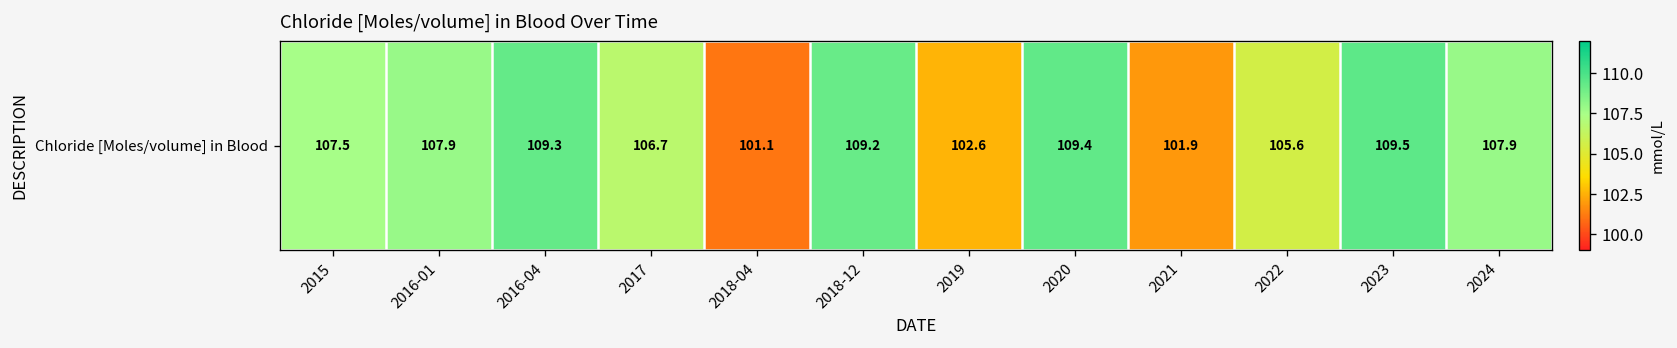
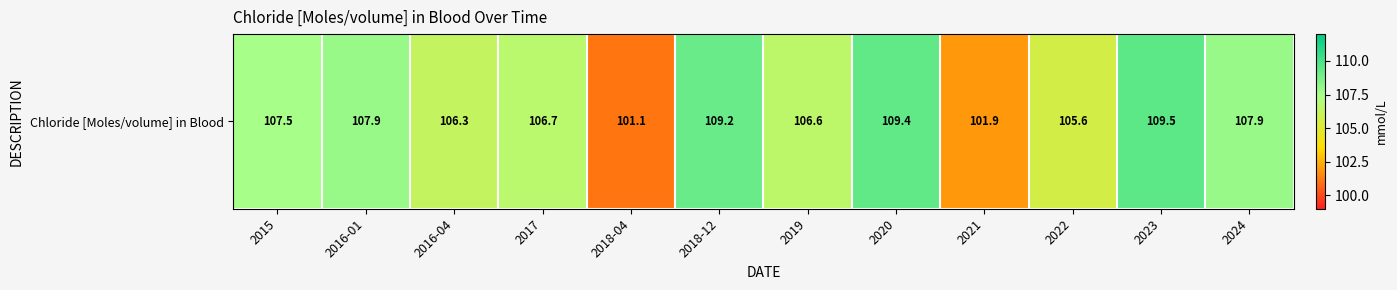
Chloride [Moles/volume] in Blood, 2016-04: 109.3 -> 106.3
Chloride [Moles/volume] in Blood, 2019: 102.6 -> 106.6
